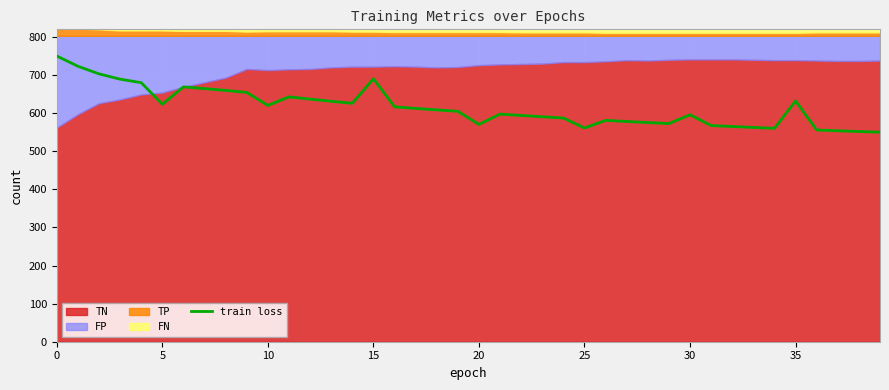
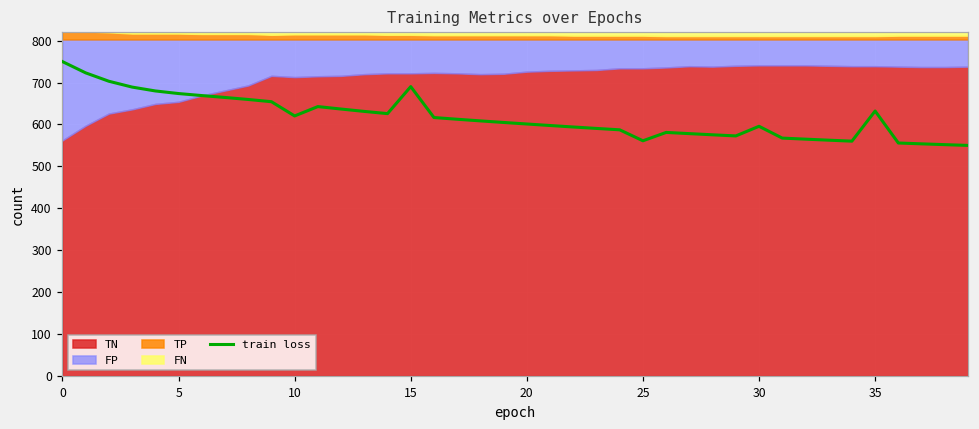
train loss, 5: 620 -> 670
train loss, 20: 570 -> 600
